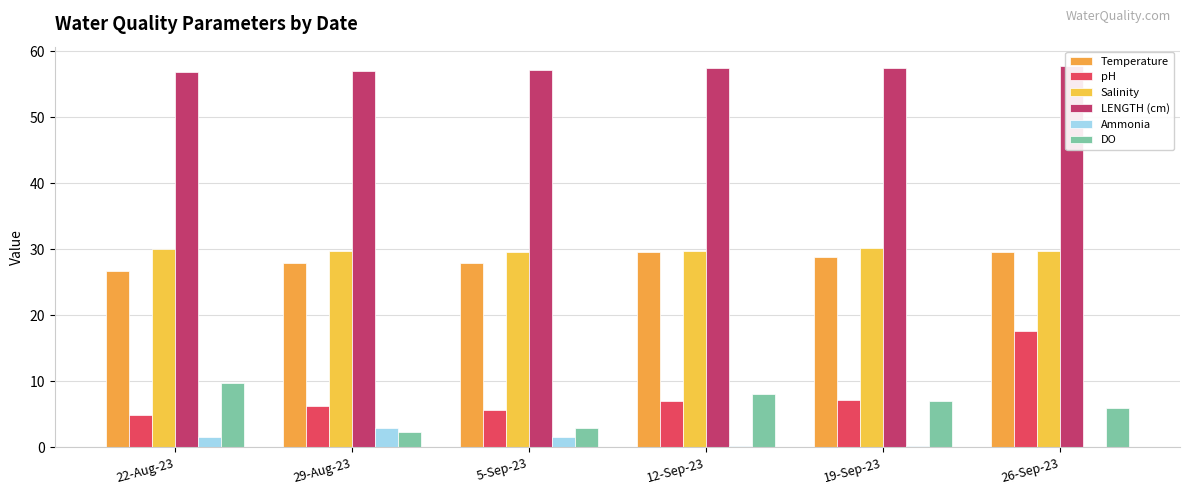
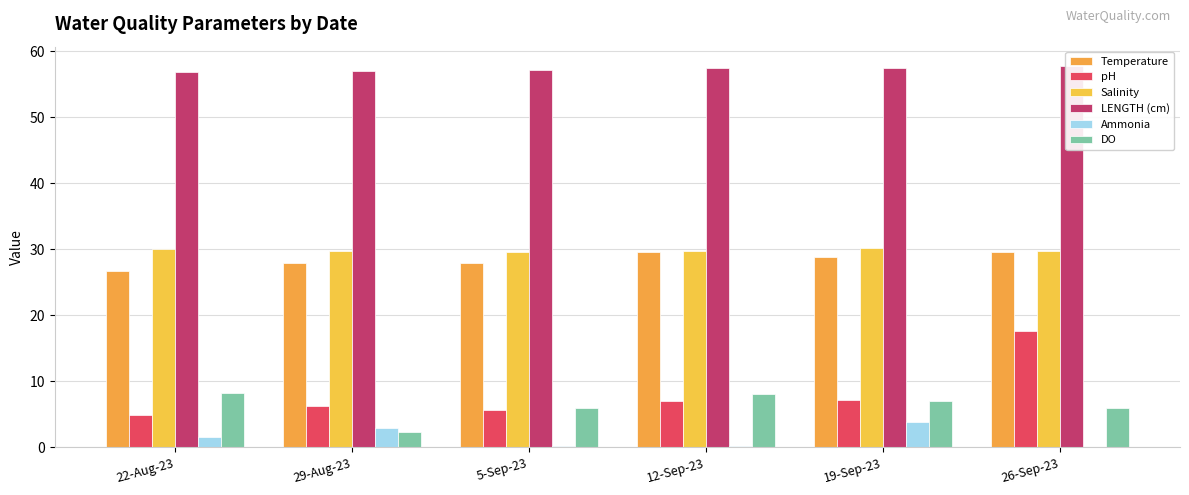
DO, 22-Aug-23: 10 -> 8
Ammonia, 5-Sep-23: 2 -> 0
DO, 5-Sep-23: 3 -> 6
Ammonia, 19-Sep-23: 0 -> 4
